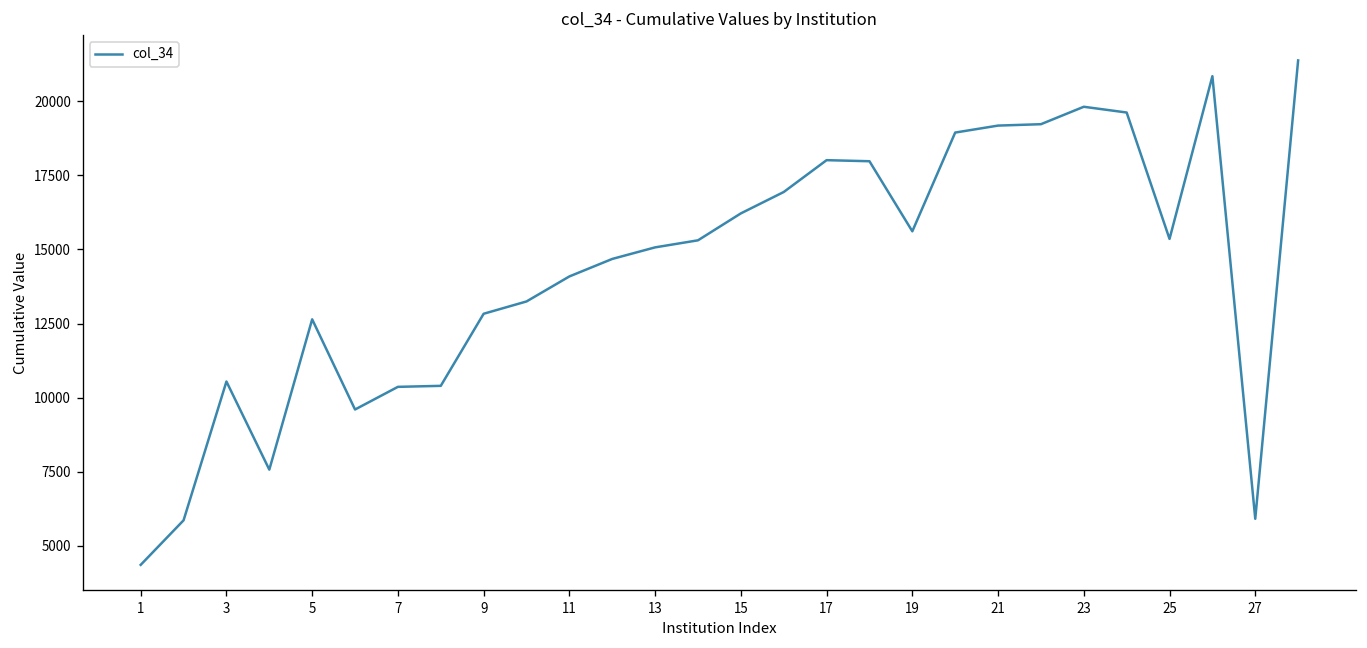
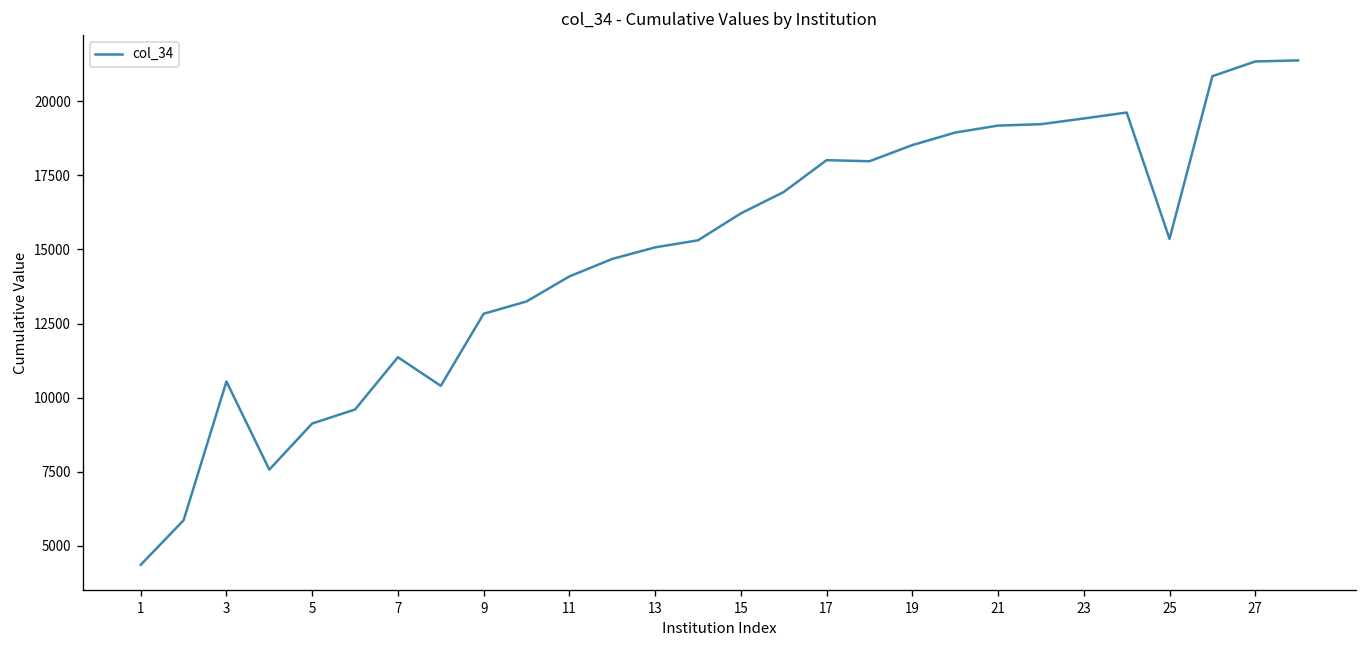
5: 12600 -> 9100
7: 10400 -> 11400
19: 15600 -> 18500
23: 19800 -> 19400
27: 5900 -> 21300
